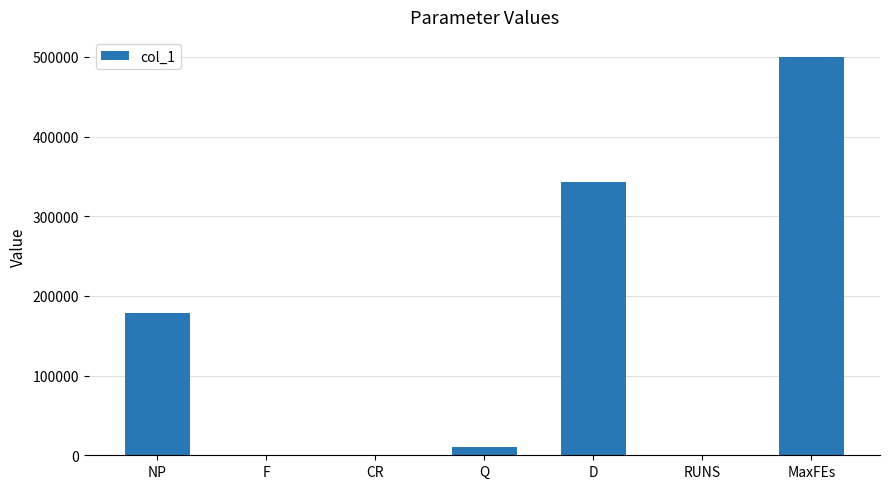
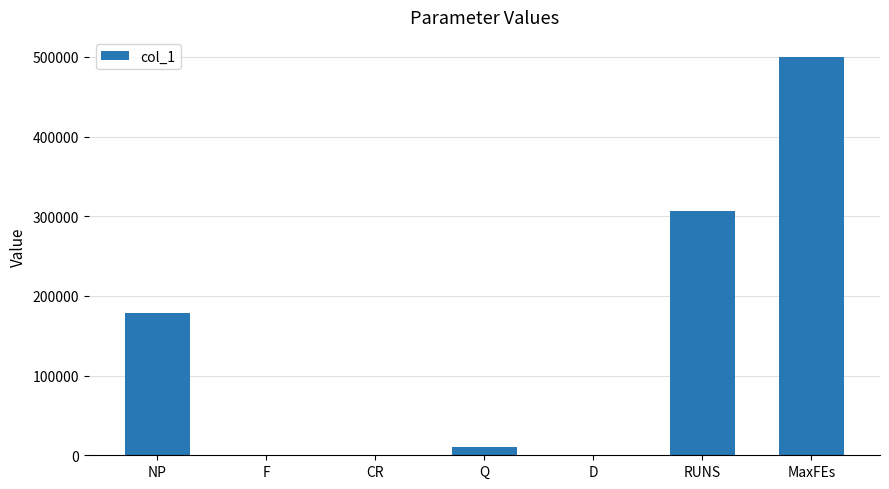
D: 340000 -> 0
RUNS: 0 -> 310000
